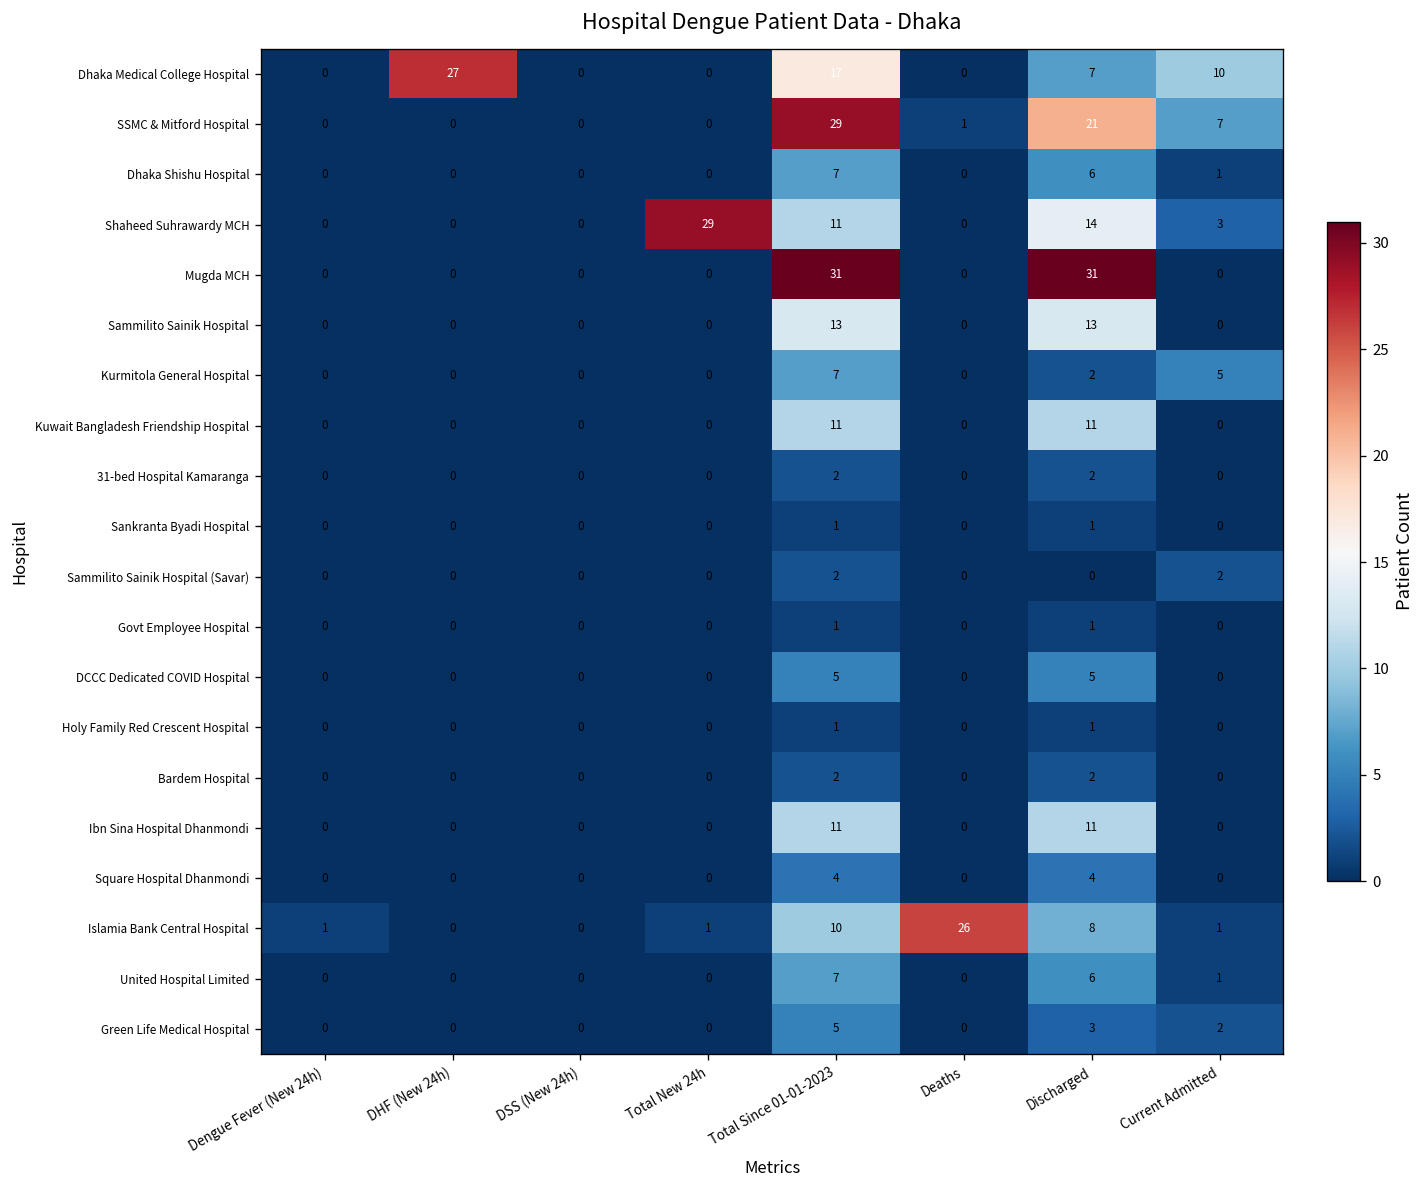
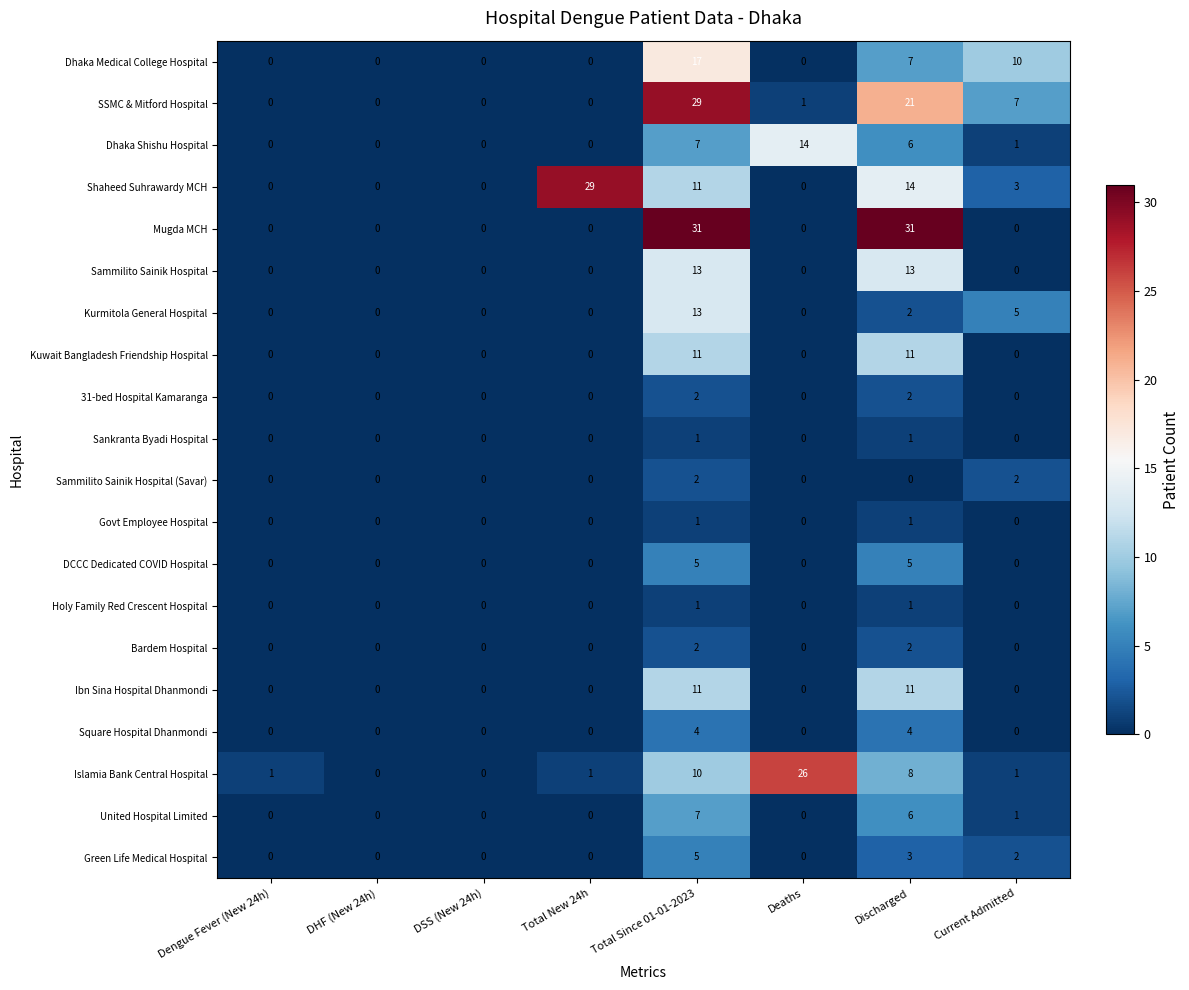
Dhaka Medical College Hospital, DHF (New 24h): 27 -> 0
Dhaka Shishu Hospital, Deaths: 0 -> 14
Kurmitola General Hospital, Total Since 01-01-2023: 7 -> 13
